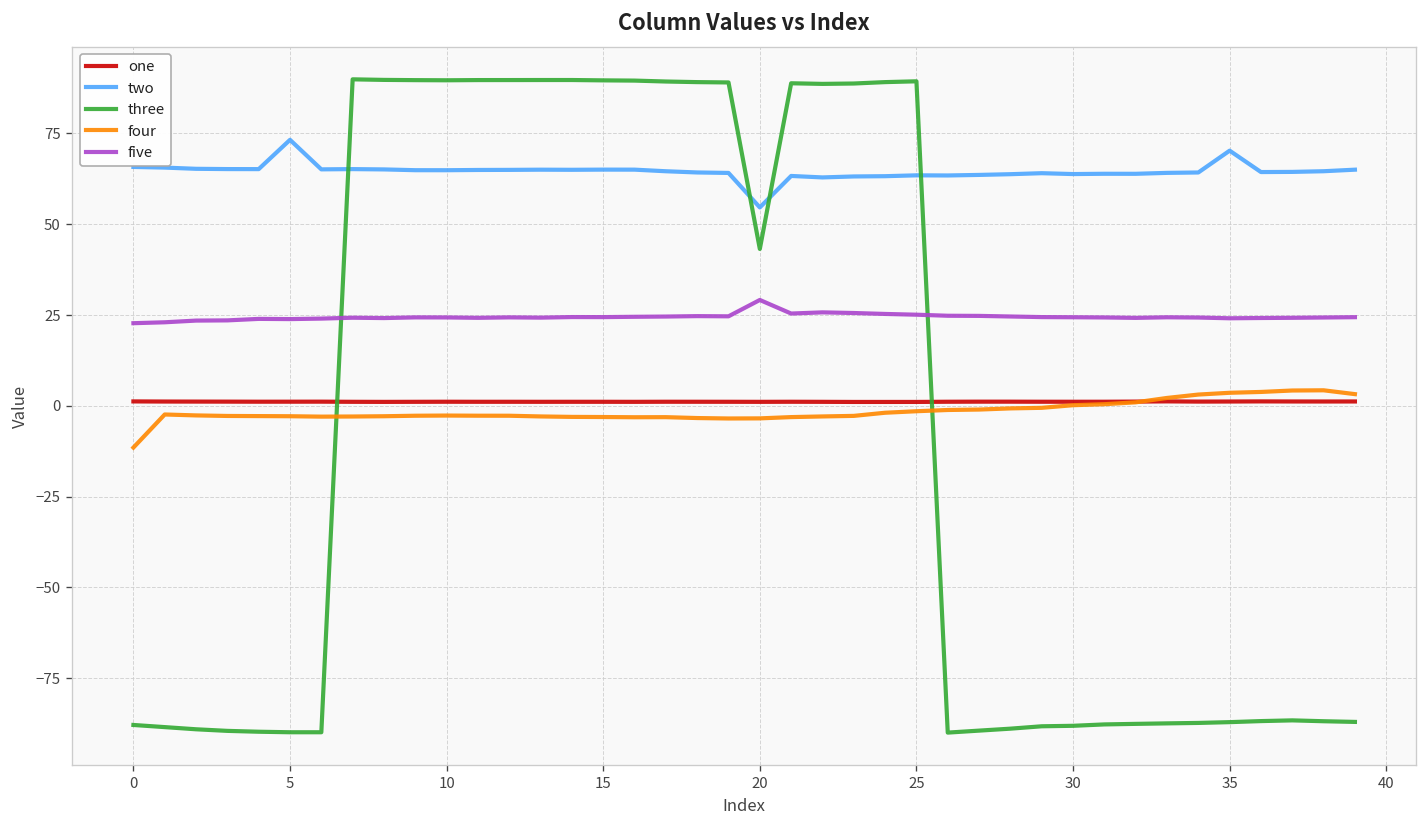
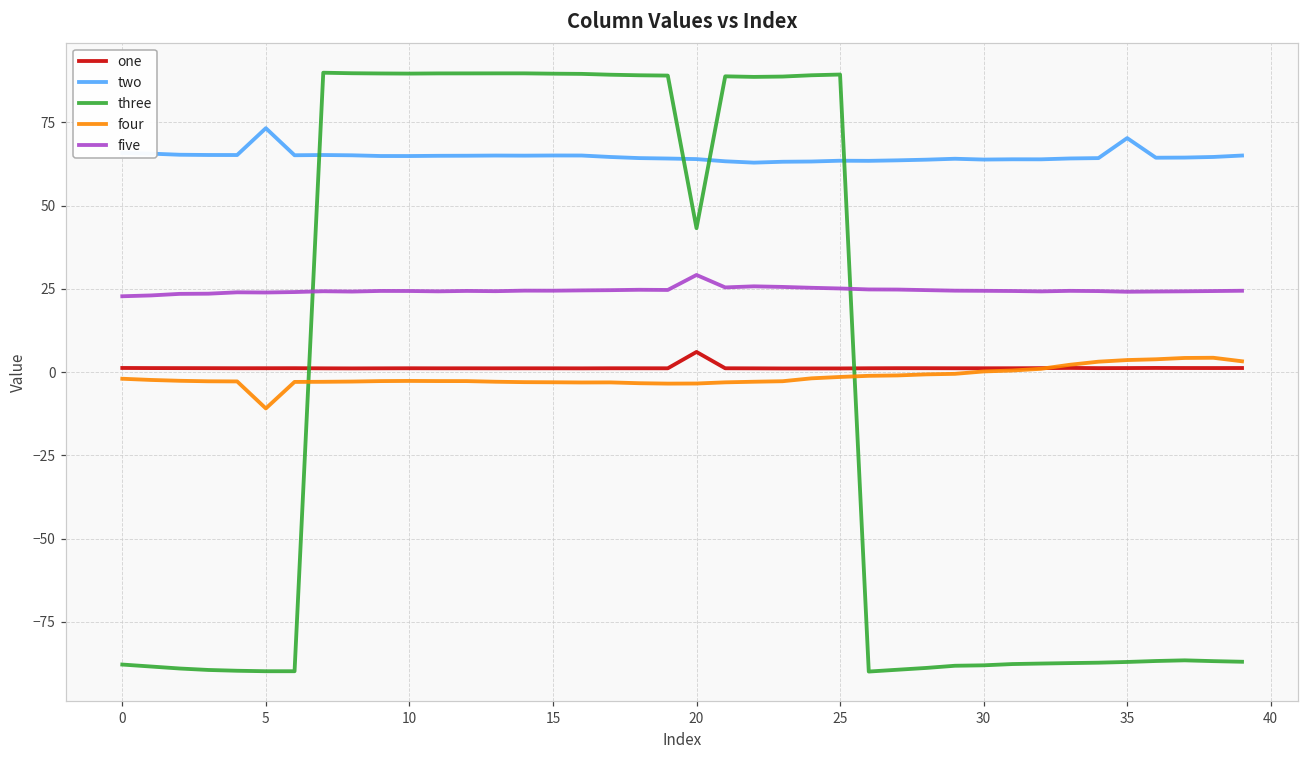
four, 0: -11 -> -2
four, 5: -3 -> -11
one, 20: 1 -> 6
two, 20: 55 -> 64
